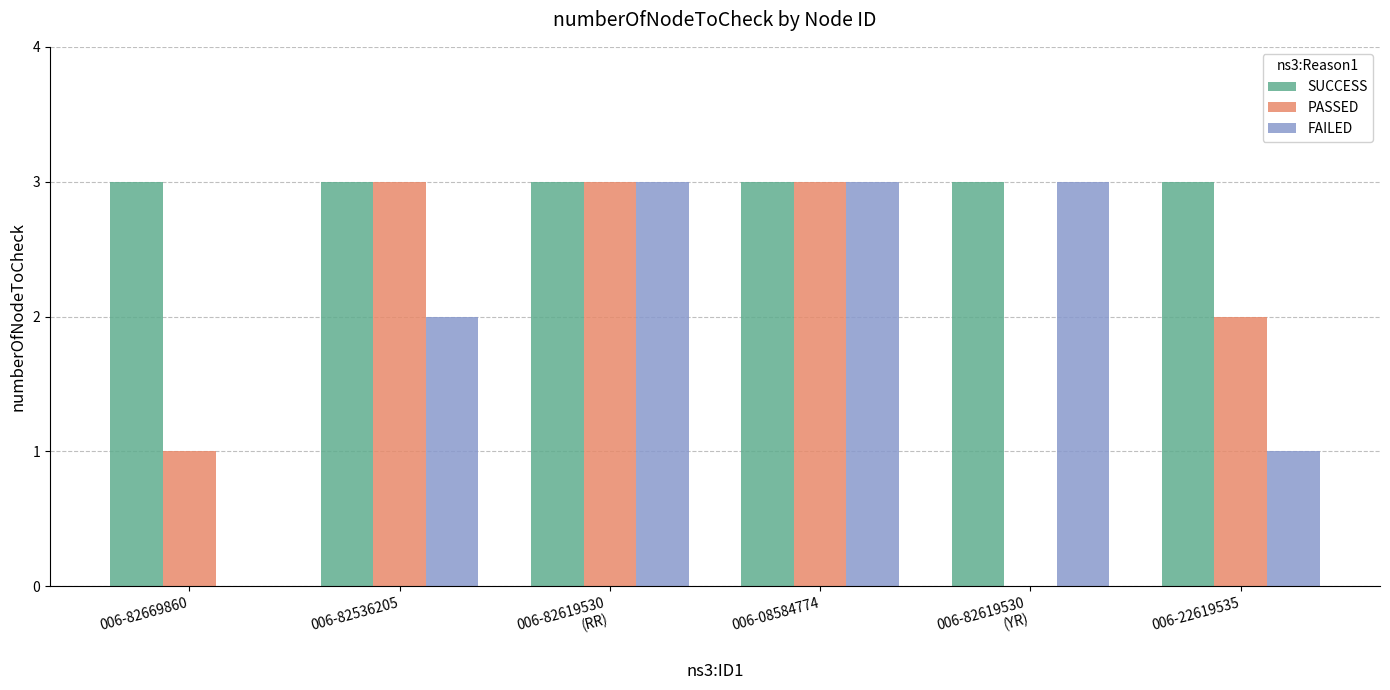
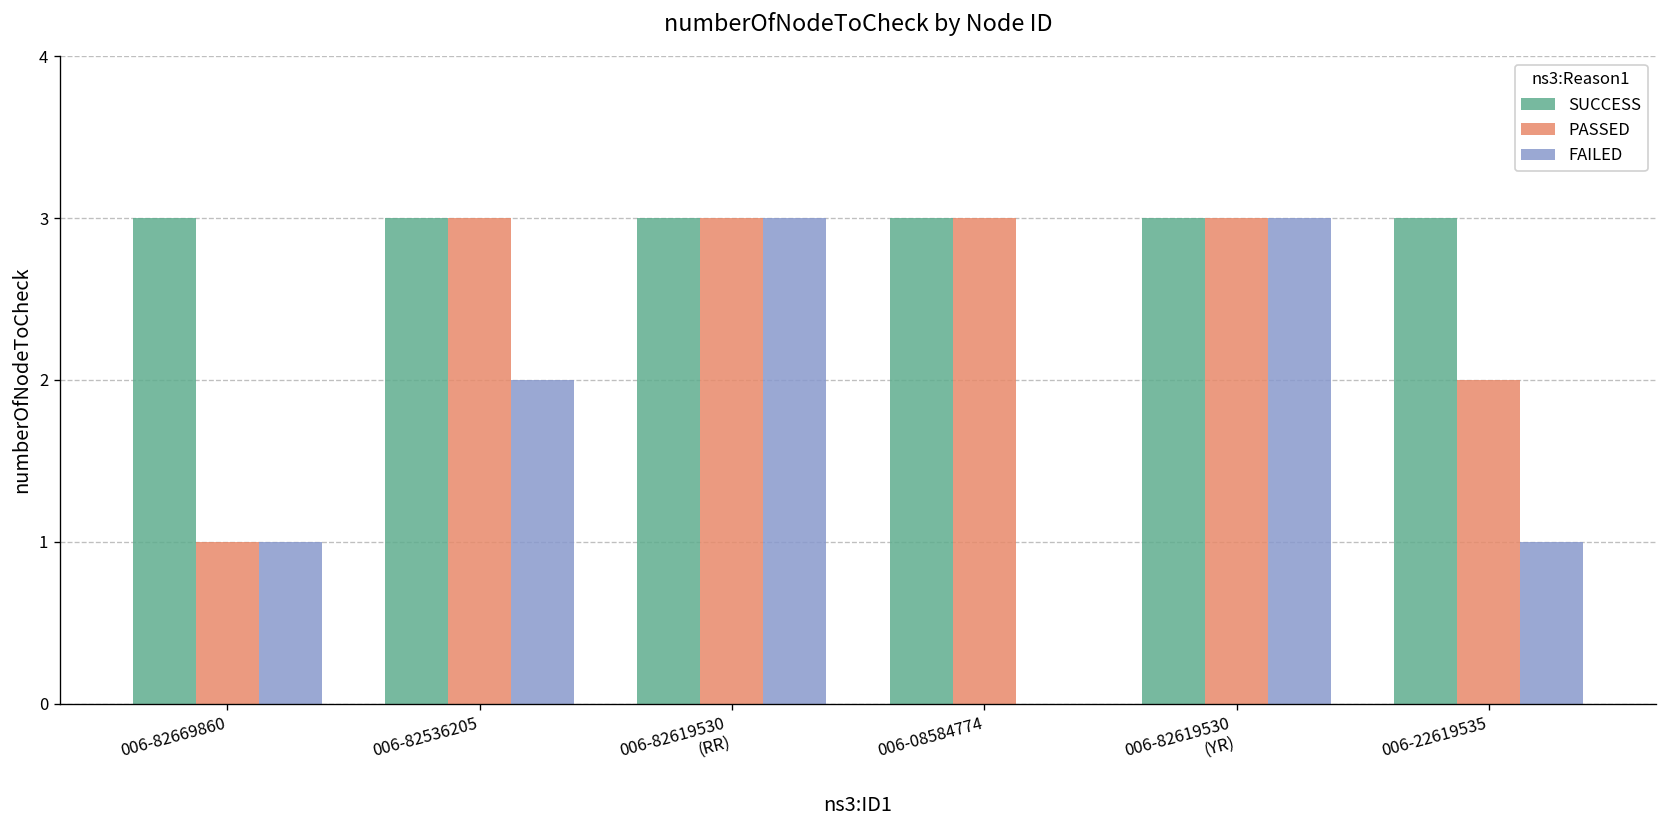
FAILED, 006-82669860: 0 -> 1
FAILED, 006-08584774: 3 -> 0
PASSED, 006-82619530 (YR): 0 -> 3
